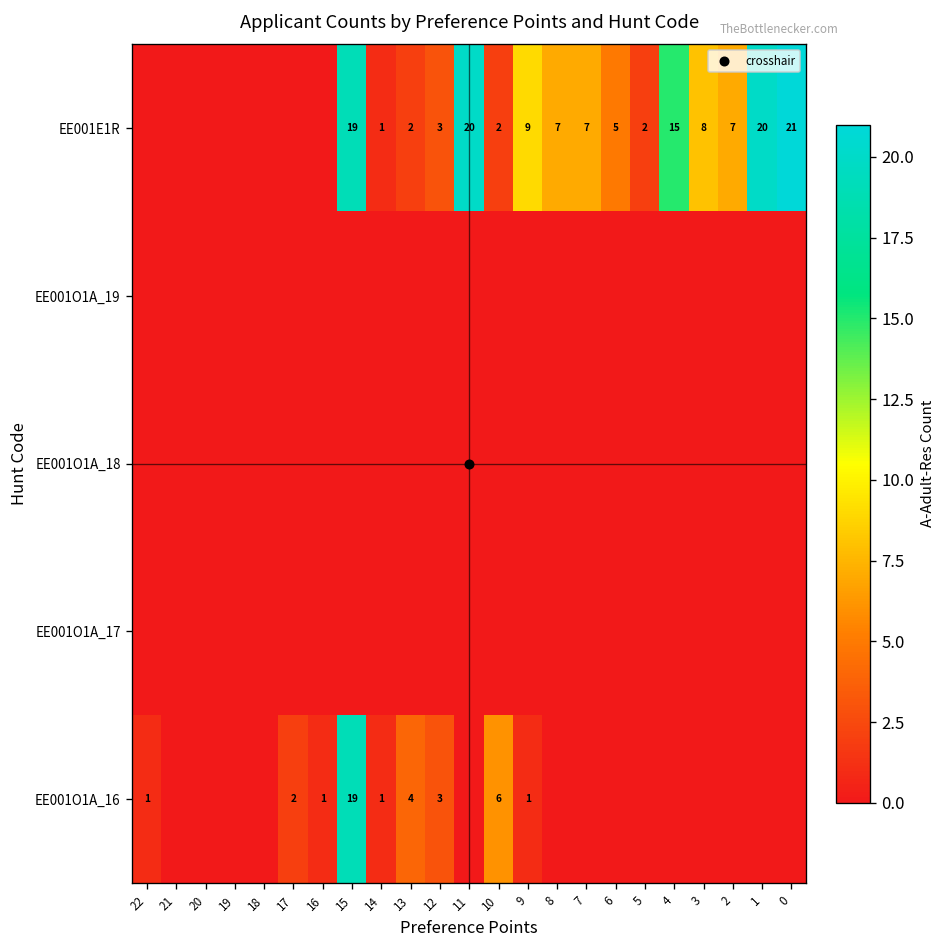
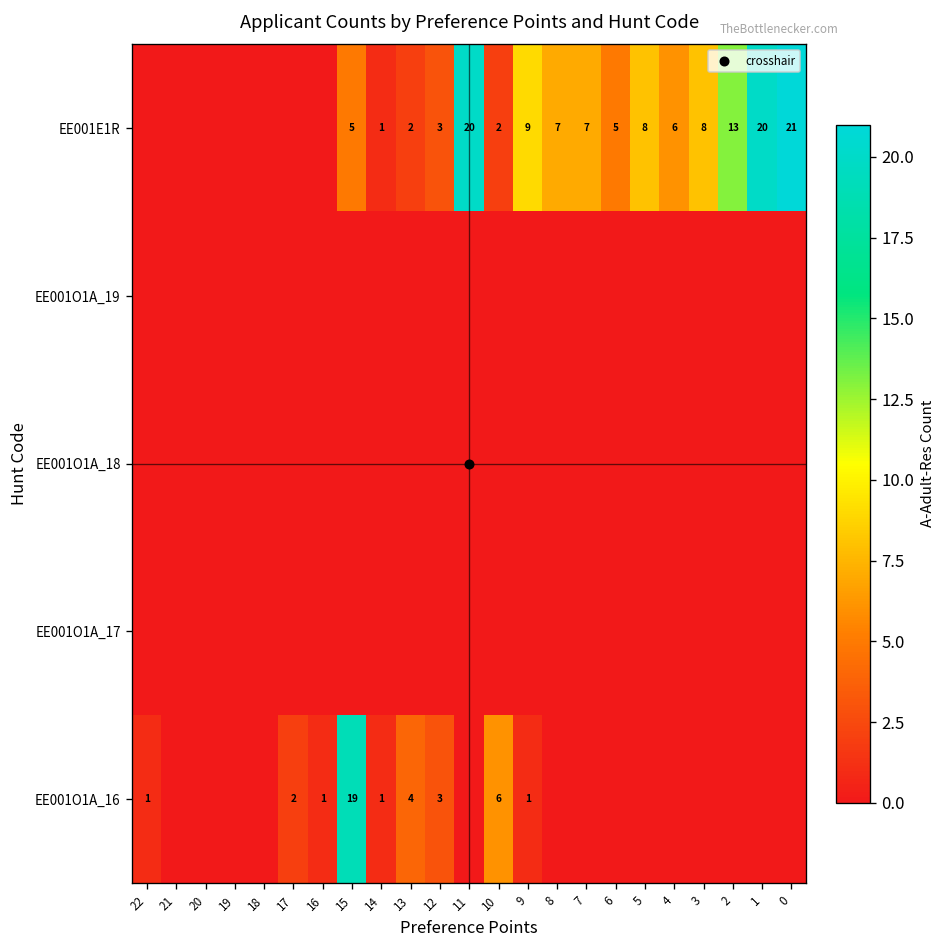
EE001E1R, 15: 19 -> 5
EE001E1R, 5: 2 -> 8
EE001E1R, 4: 15 -> 6
EE001E1R, 2: 7 -> 13
